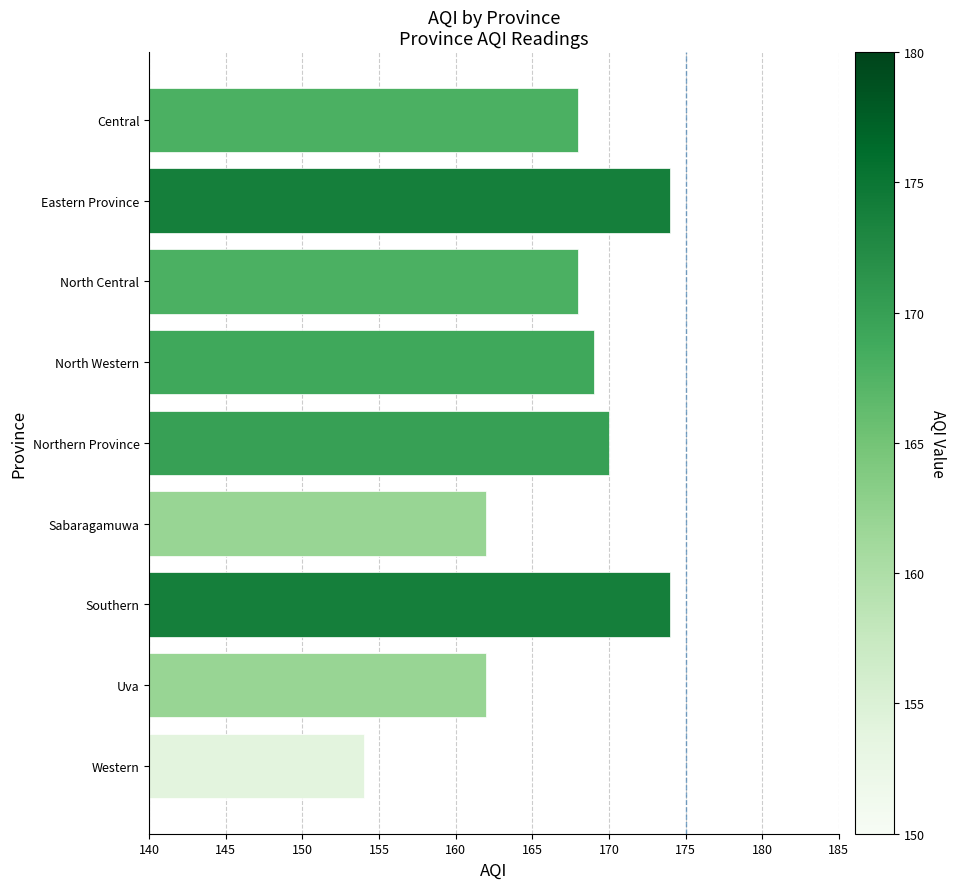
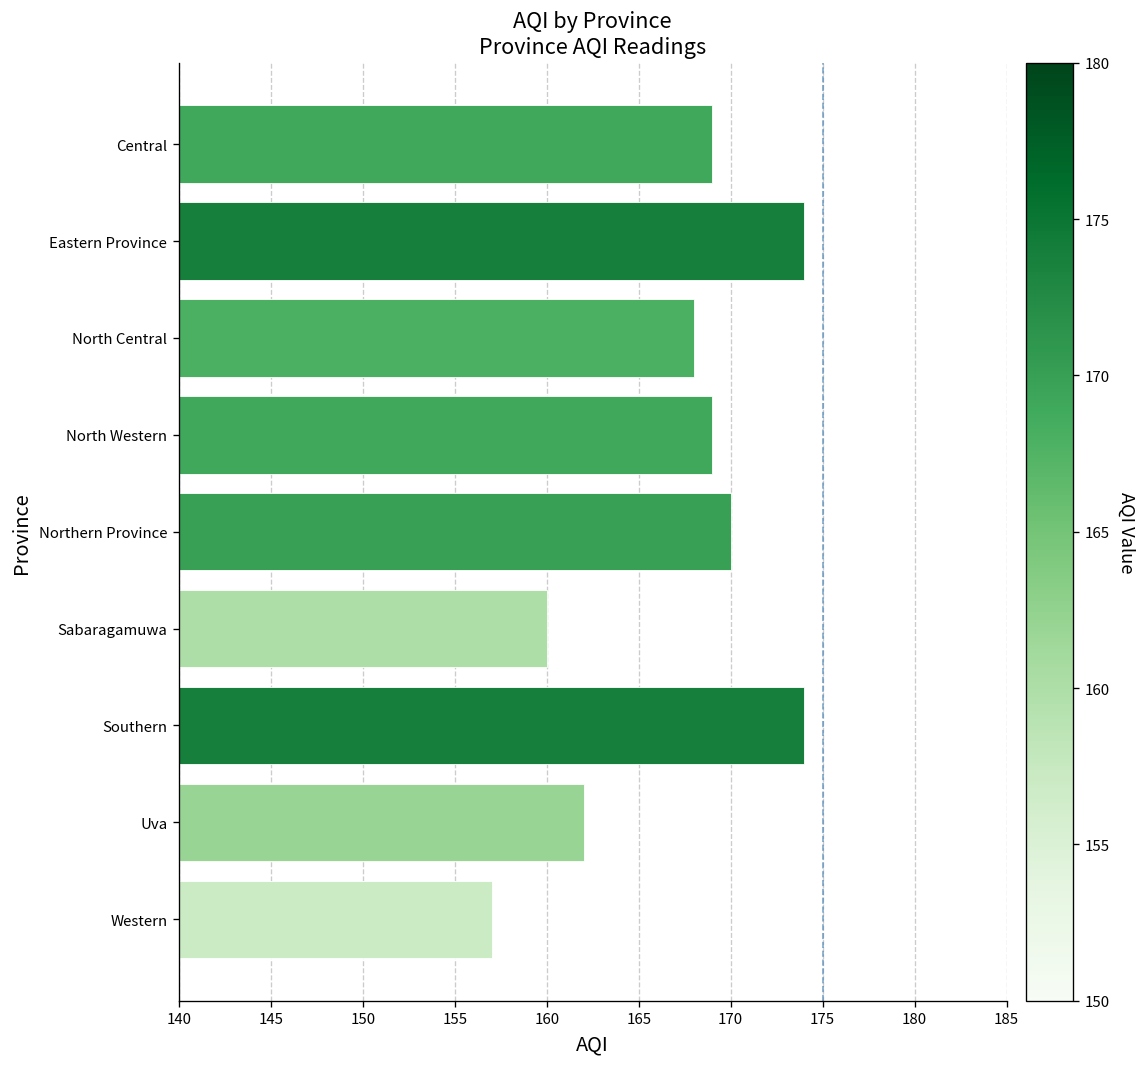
Central: 168 -> 169
Sabaragamuwa: 162 -> 160
Western: 154 -> 157
